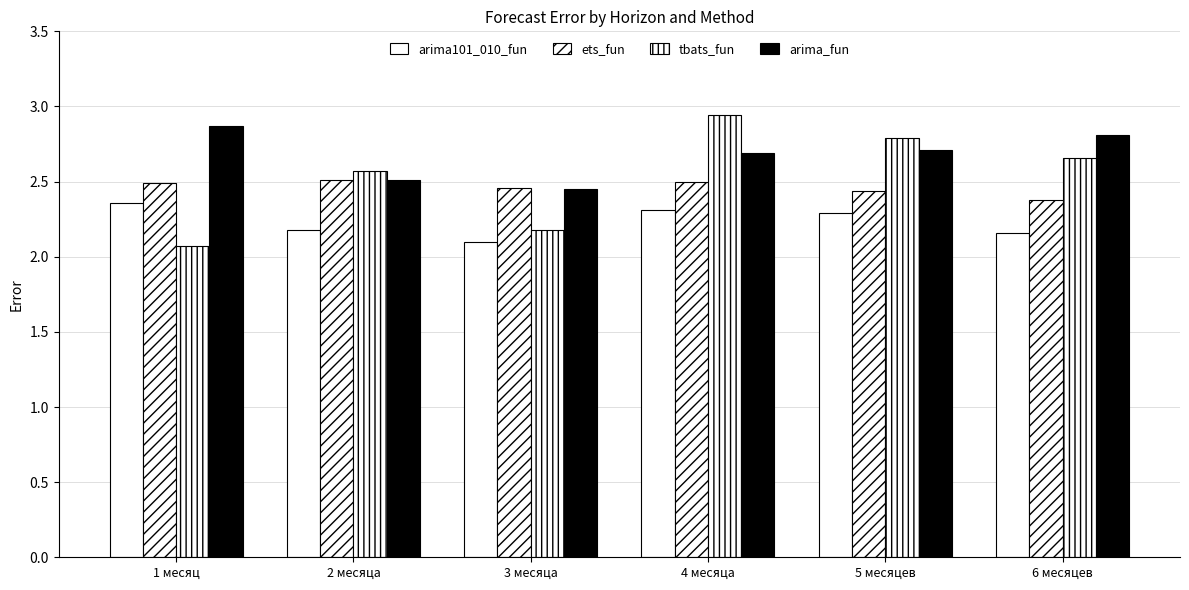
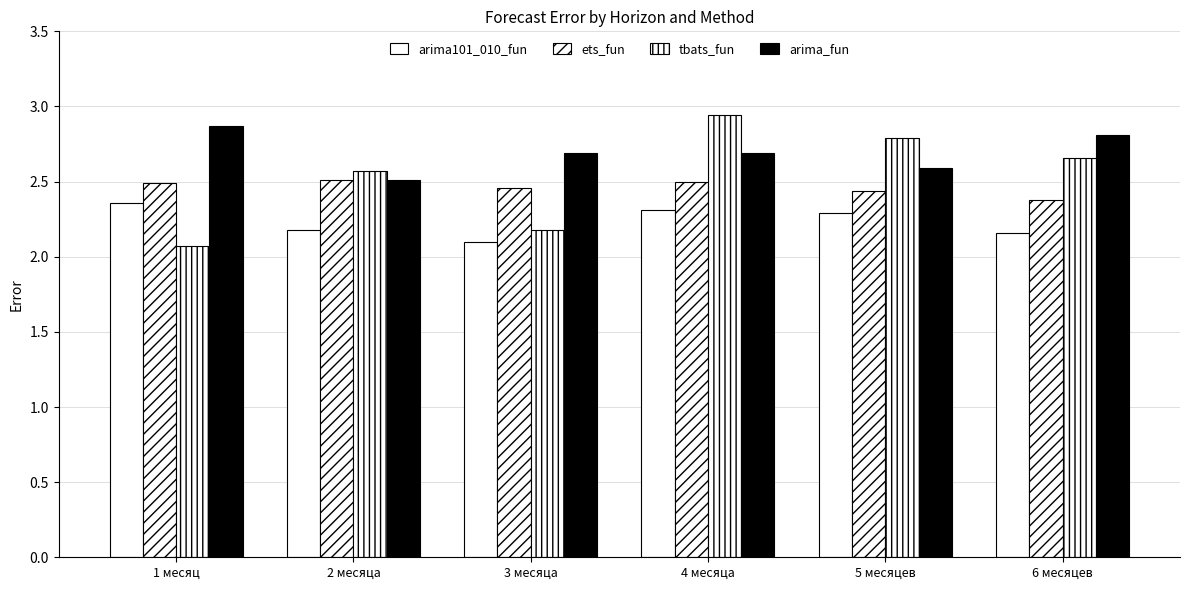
arima_fun, 3 месяца: 2.45 -> 2.69
arima_fun, 5 месяцев: 2.71 -> 2.59
